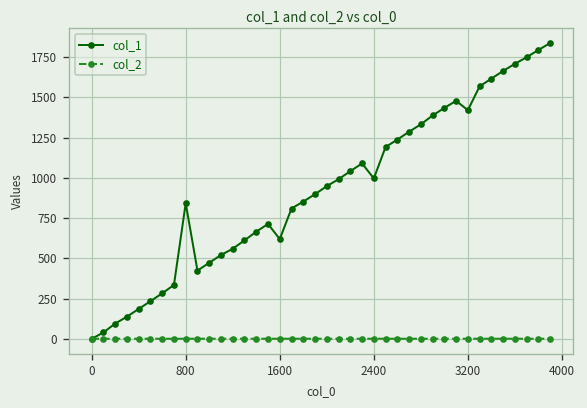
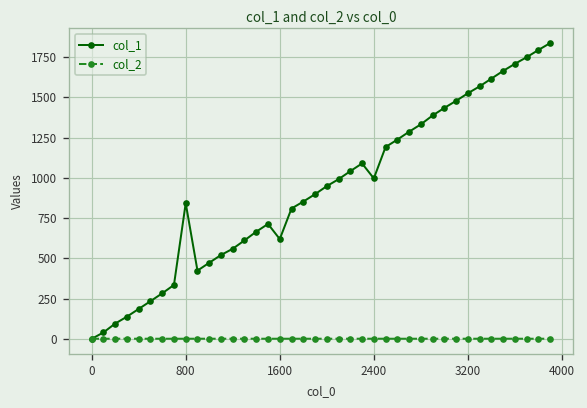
col_1, 3200: 1420 -> 1530
